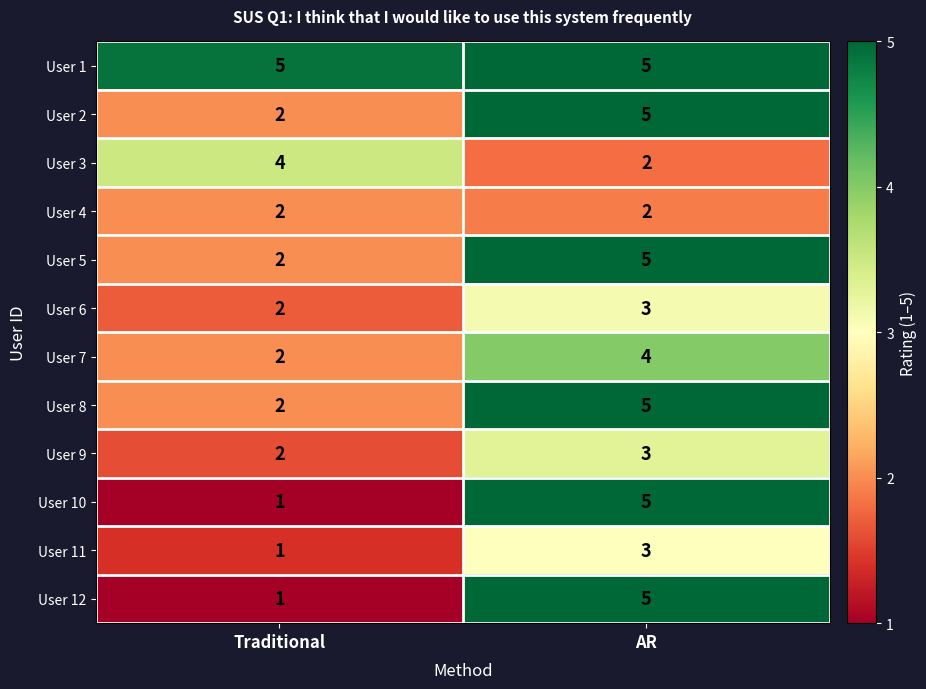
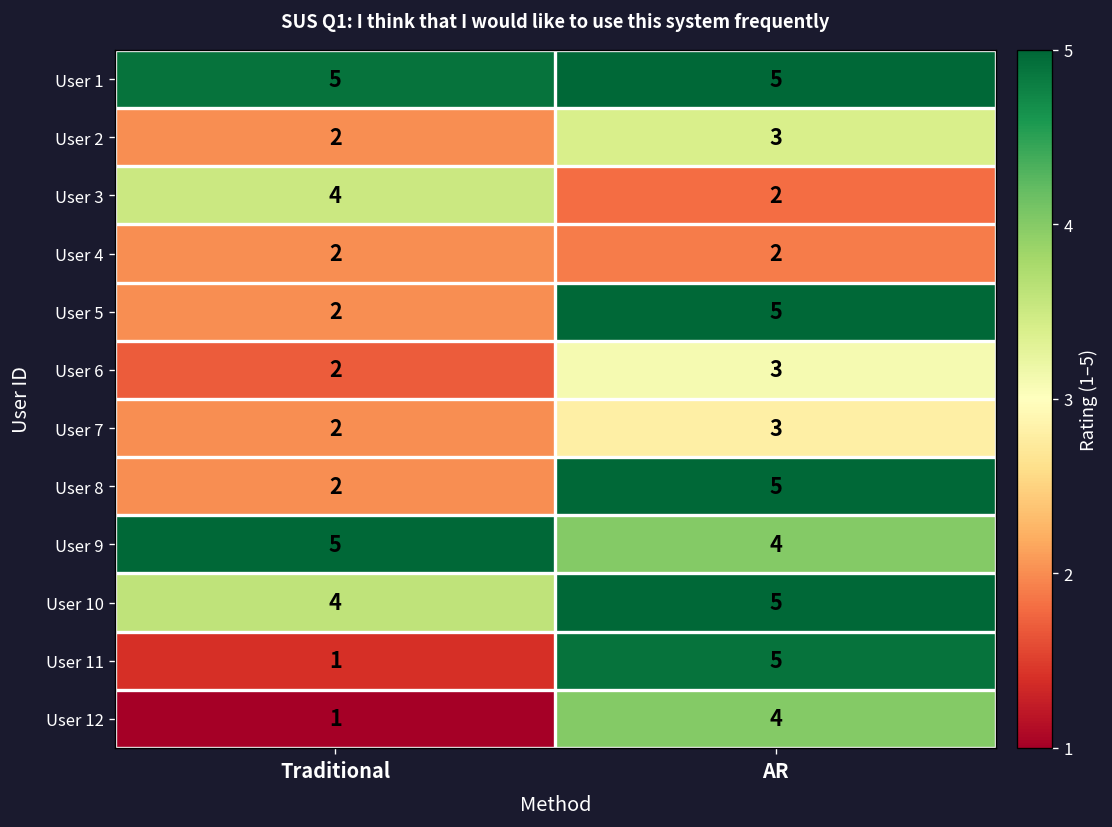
User 2, AR: 5 -> 3
User 7, AR: 4 -> 3
User 9, Traditional: 2 -> 5
User 9, AR: 3 -> 4
User 10, Traditional: 1 -> 4
User 11, AR: 3 -> 5
User 12, AR: 5 -> 4
